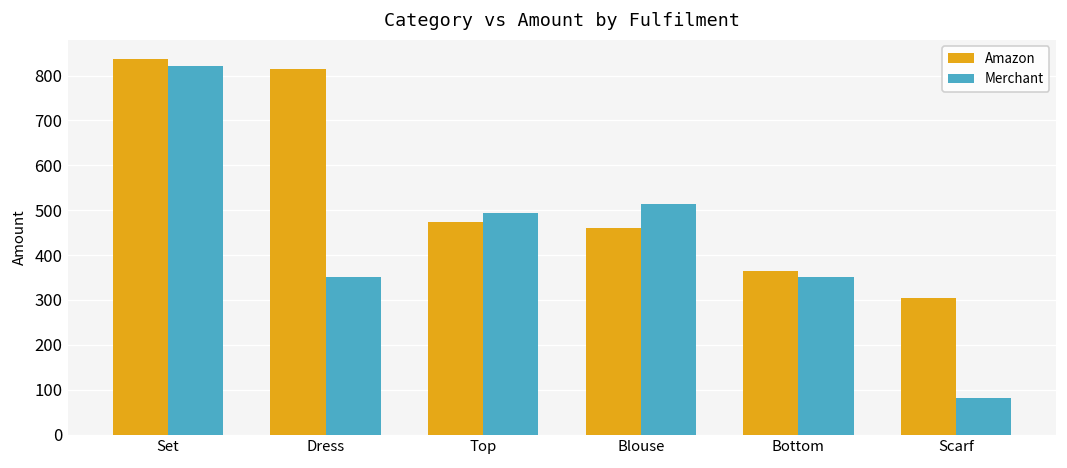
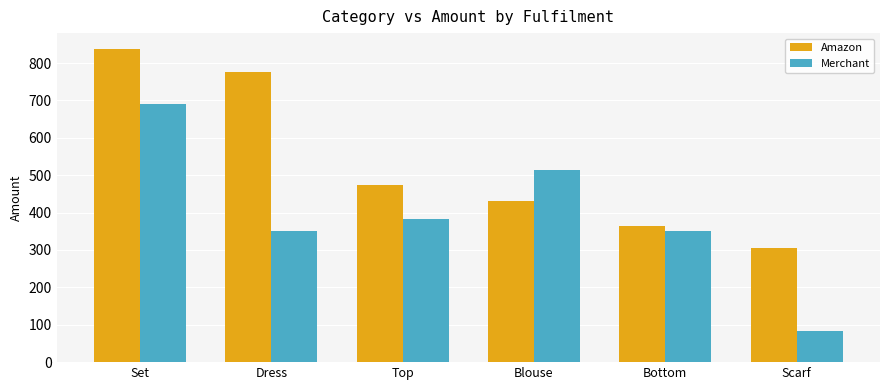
Merchant, Set: 820 -> 690
Amazon, Dress: 820 -> 780
Merchant, Top: 490 -> 380
Amazon, Blouse: 460 -> 430
